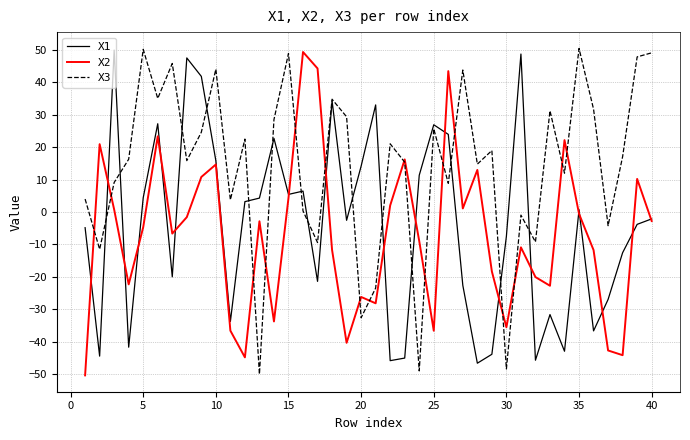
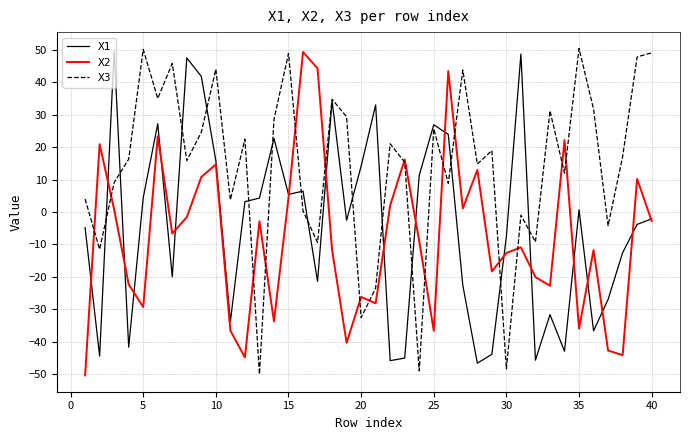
X2, 5: -5 -> -29
X2, 30: -36 -> -13
X2, 35: -1 -> -36
